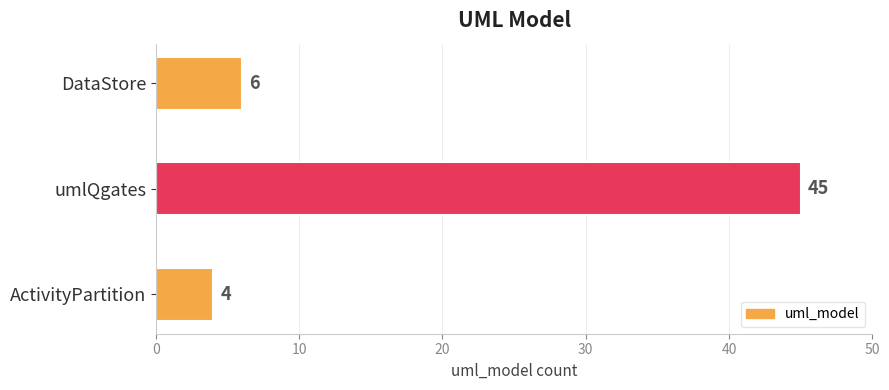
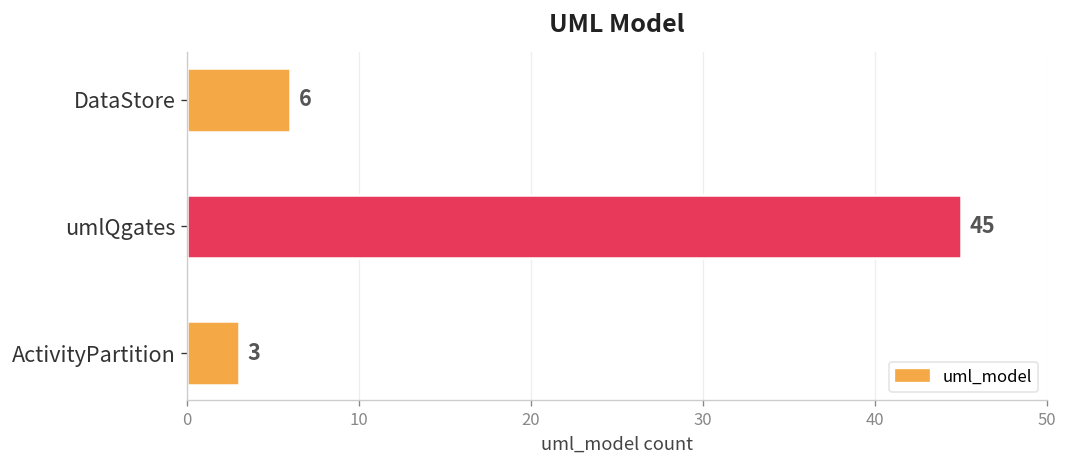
ActivityPartition: 4 -> 3
